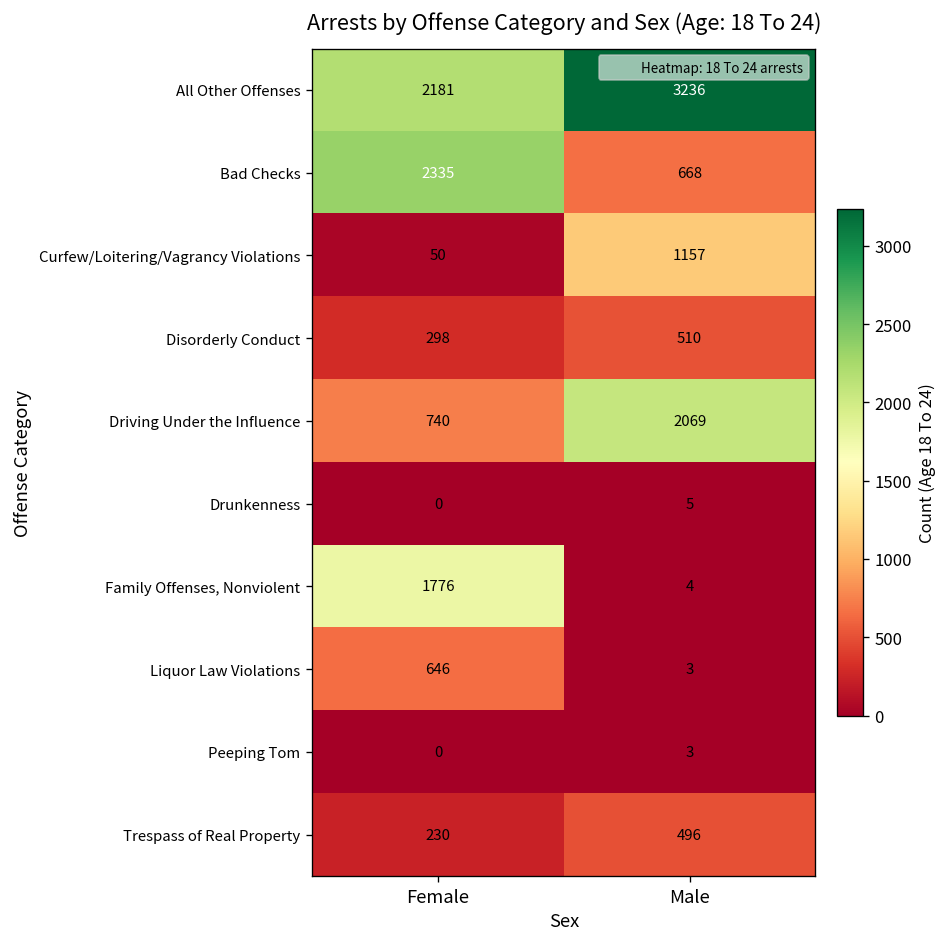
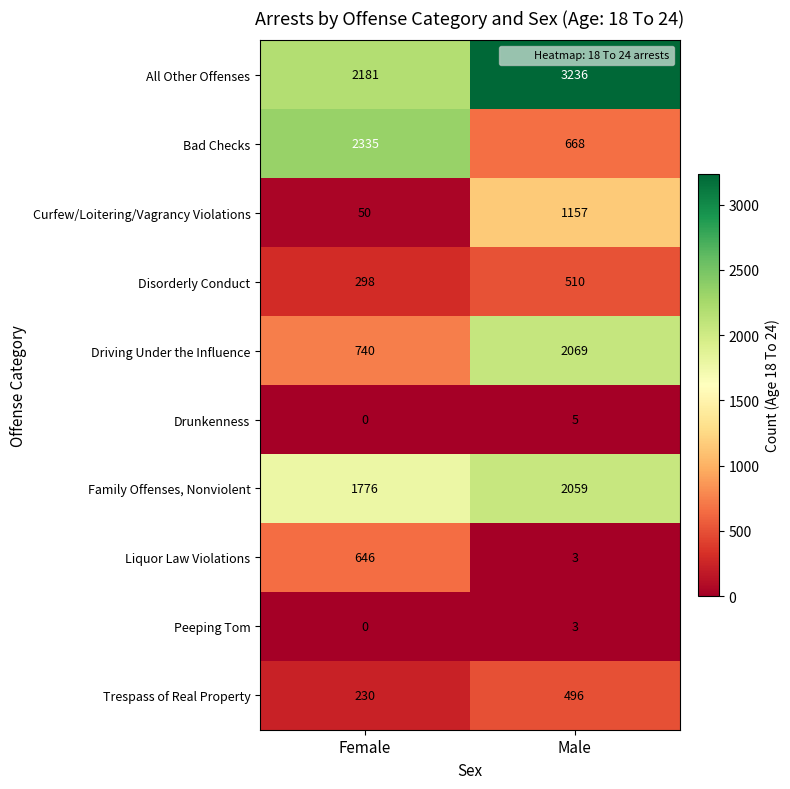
Family Offenses, Nonviolent, Male: 4 -> 2059
